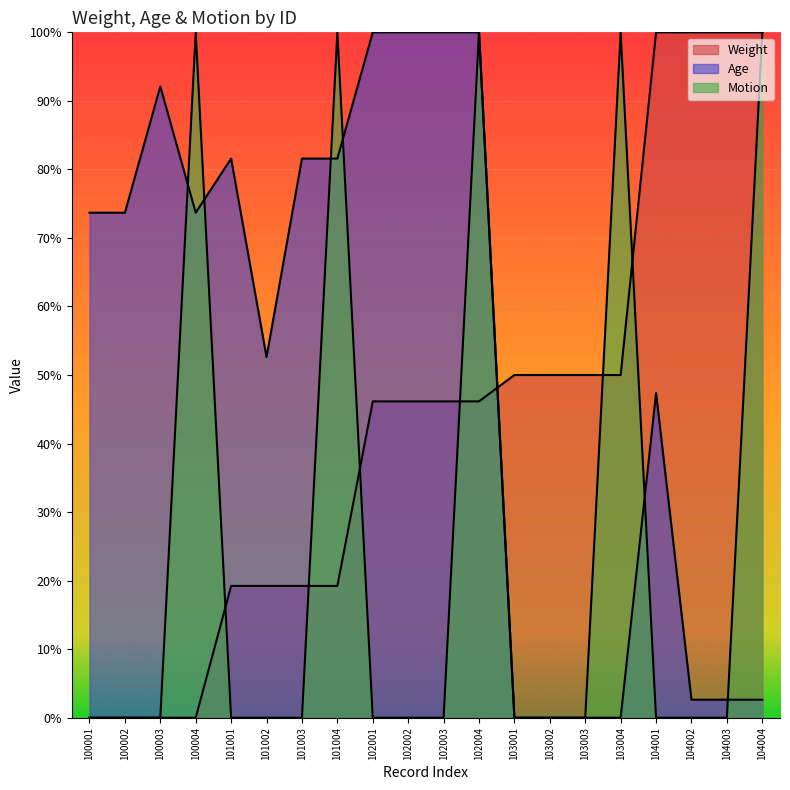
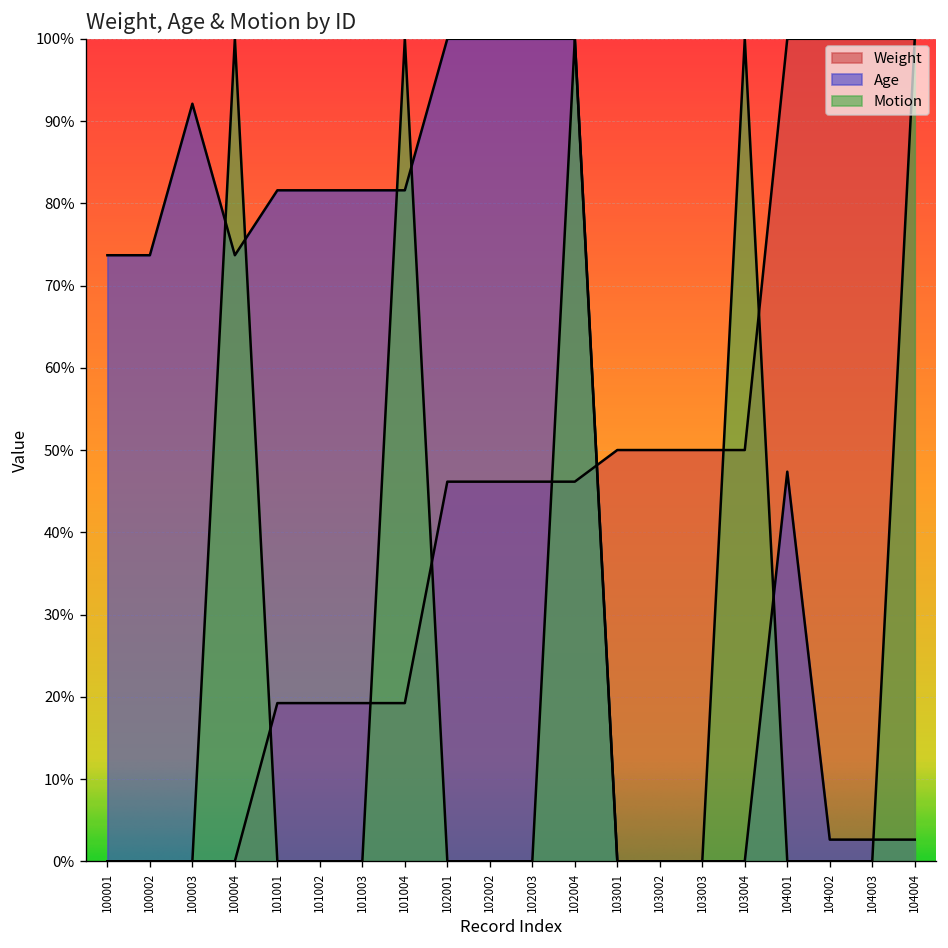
Age, 101002: 53% -> 82%
